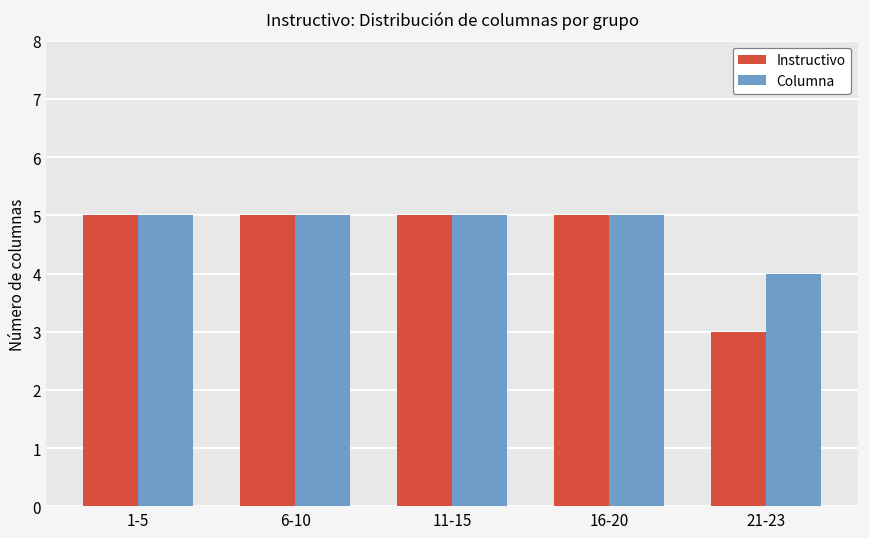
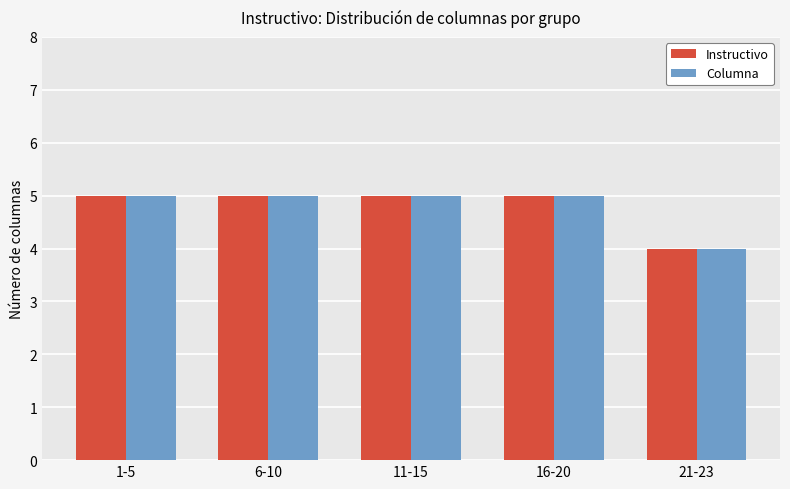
Instructivo, 21-23: 3 -> 4
